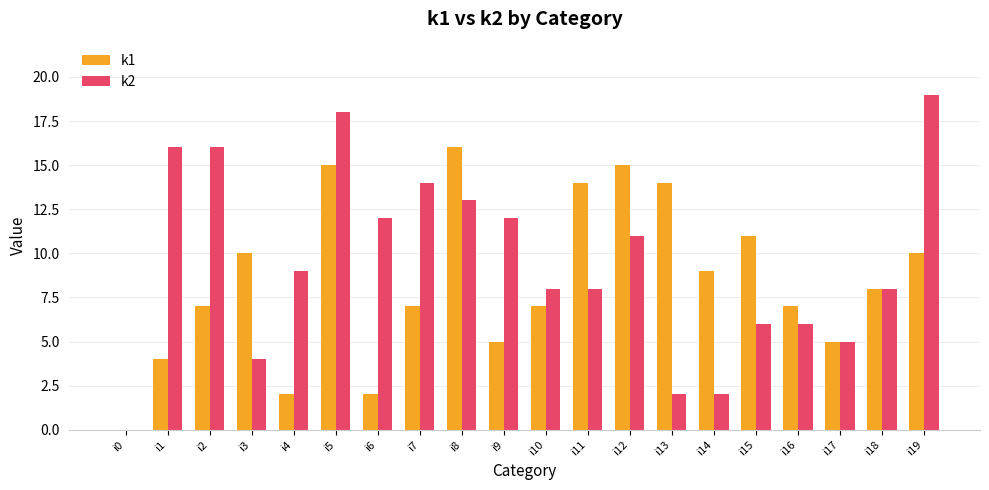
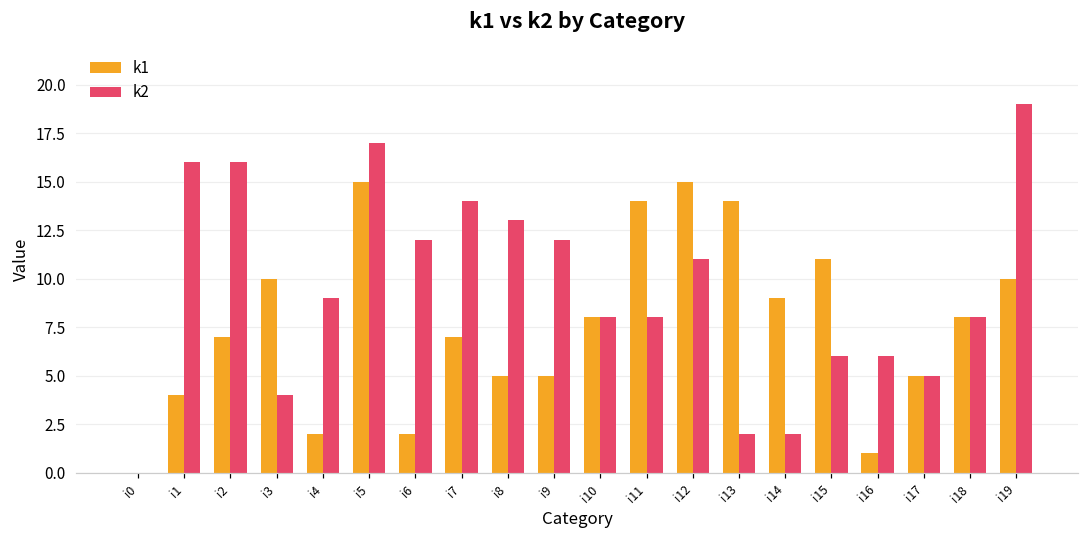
k2, i5: 18 -> 17
k1, i8: 16 -> 5
k1, i10: 7 -> 8
k1, i16: 7 -> 1
